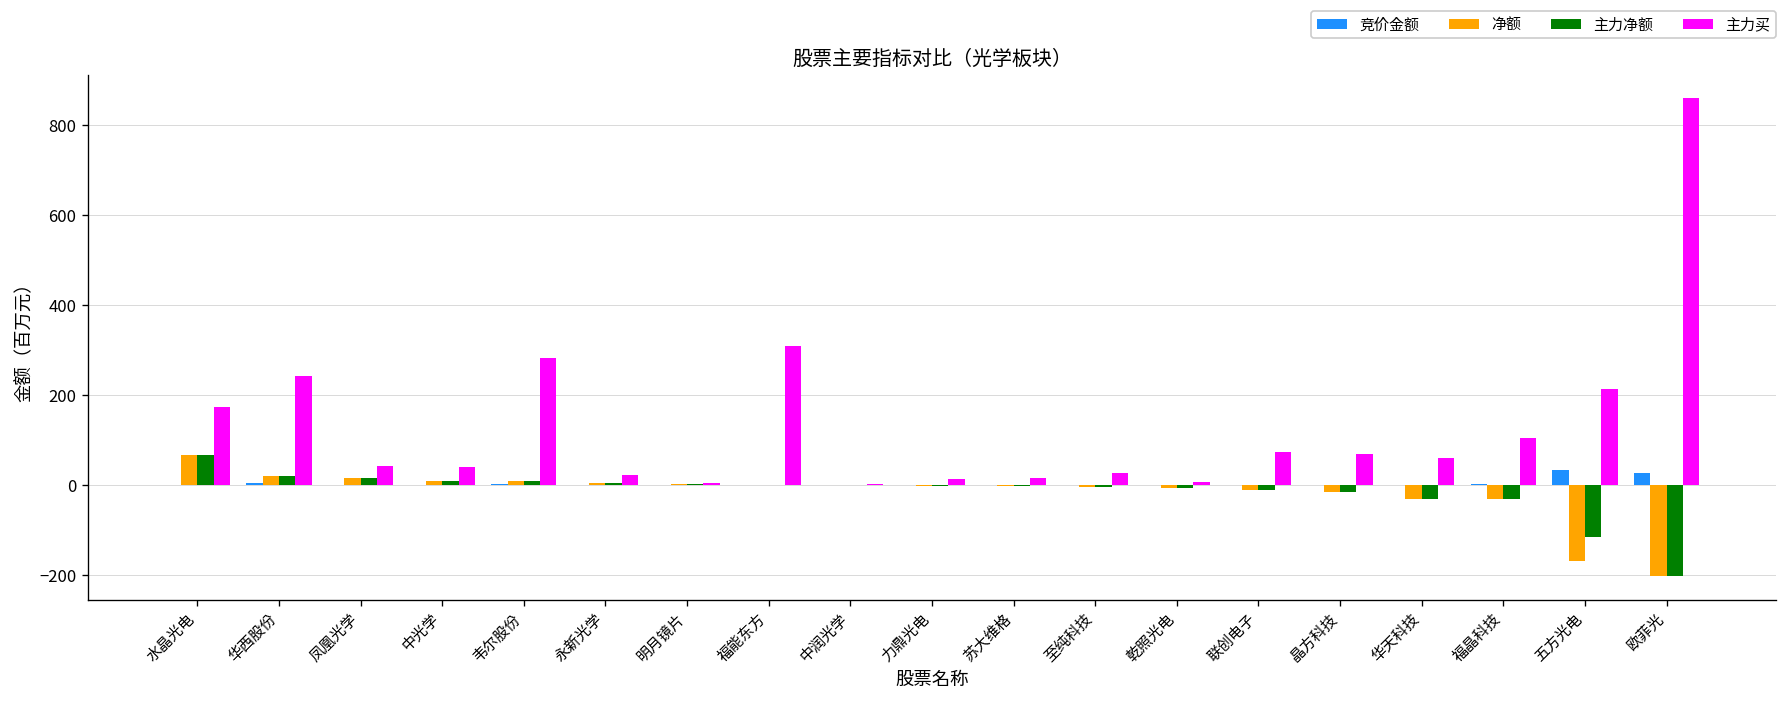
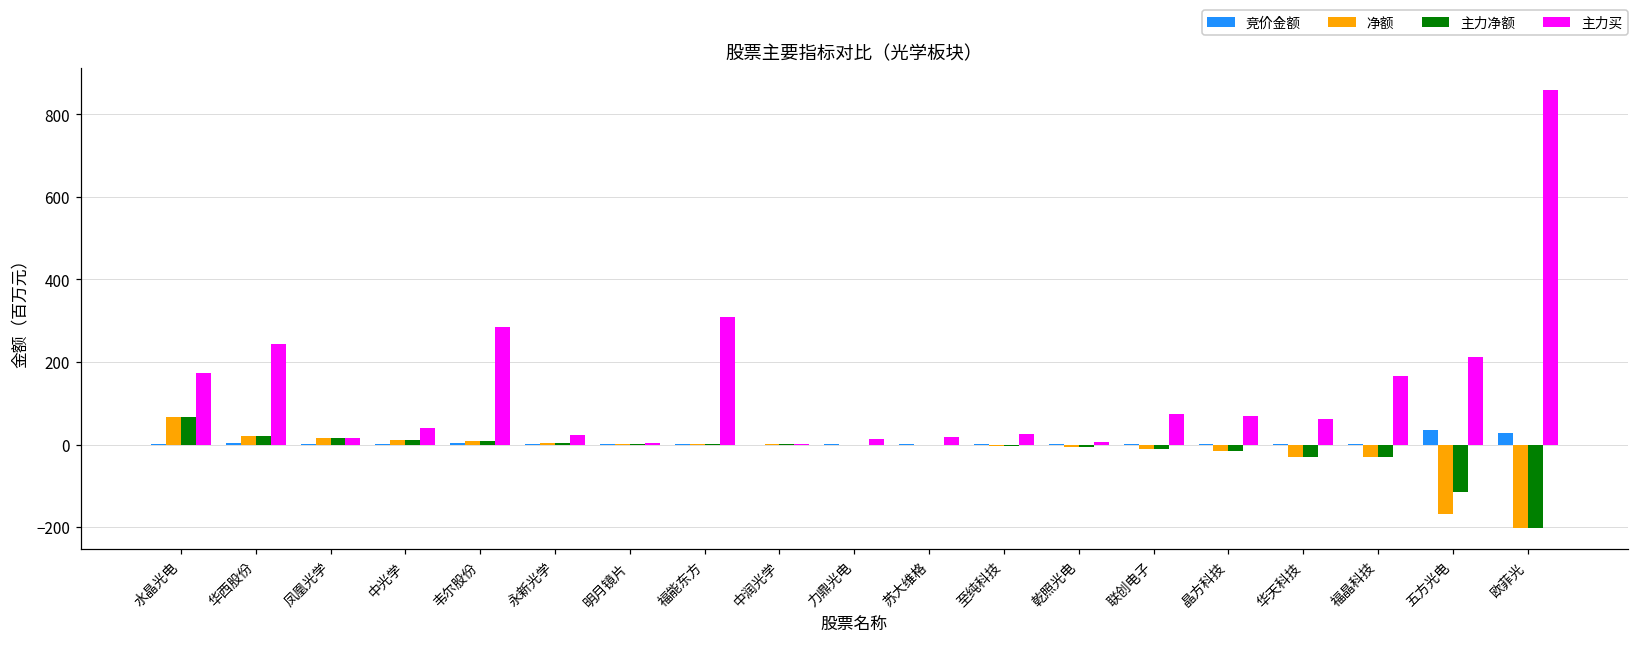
主力买, 凤凰光学: 40 -> 20
主力买, 福晶科技: 110 -> 170
